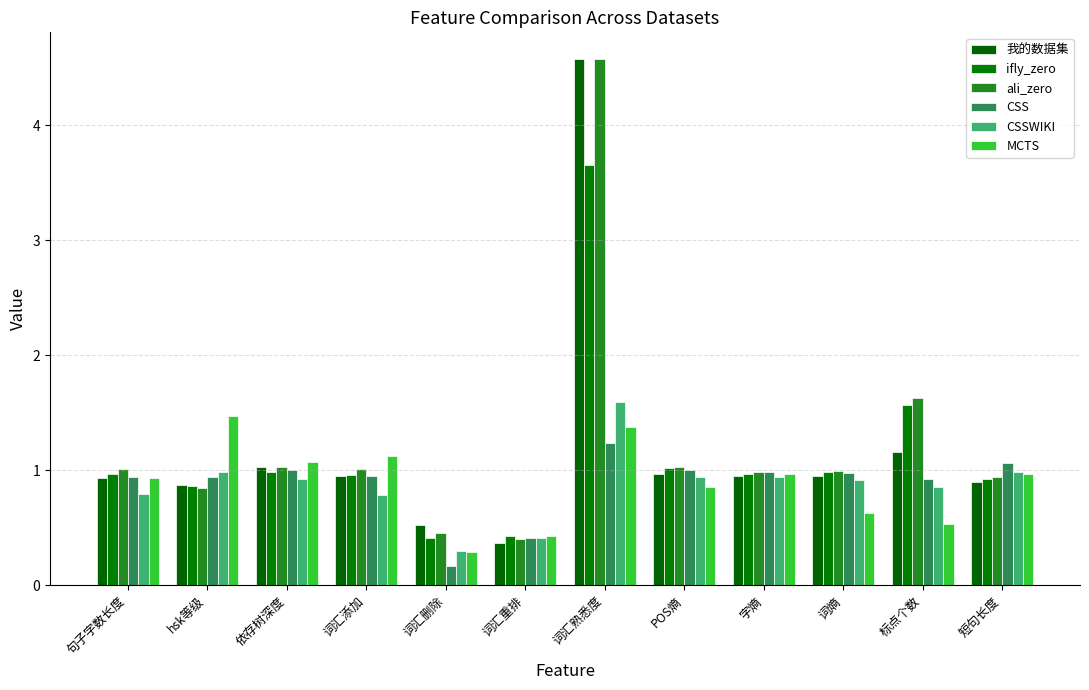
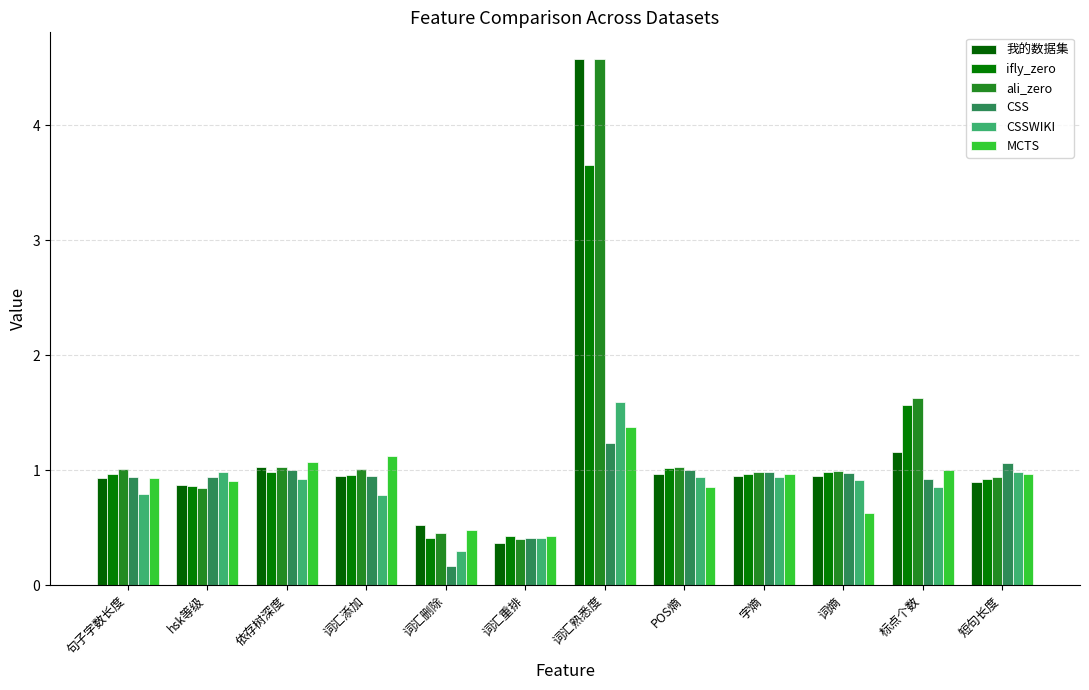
MCTS, hsk等级: 1.47 -> 0.91
MCTS, 词汇删除: 0.29 -> 0.48
MCTS, 标点个数: 0.53 -> 1.00
